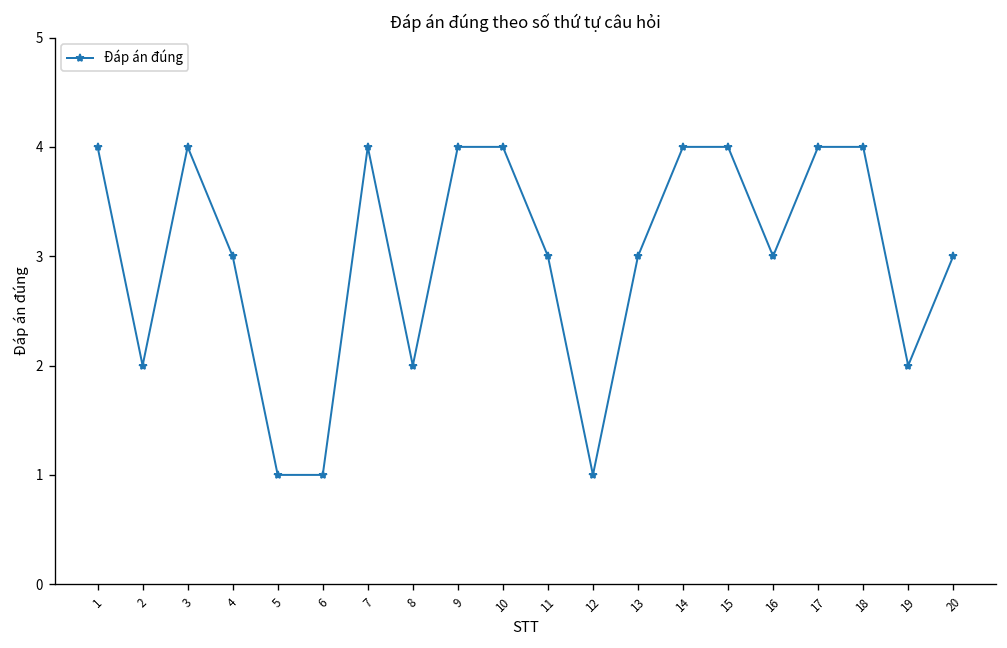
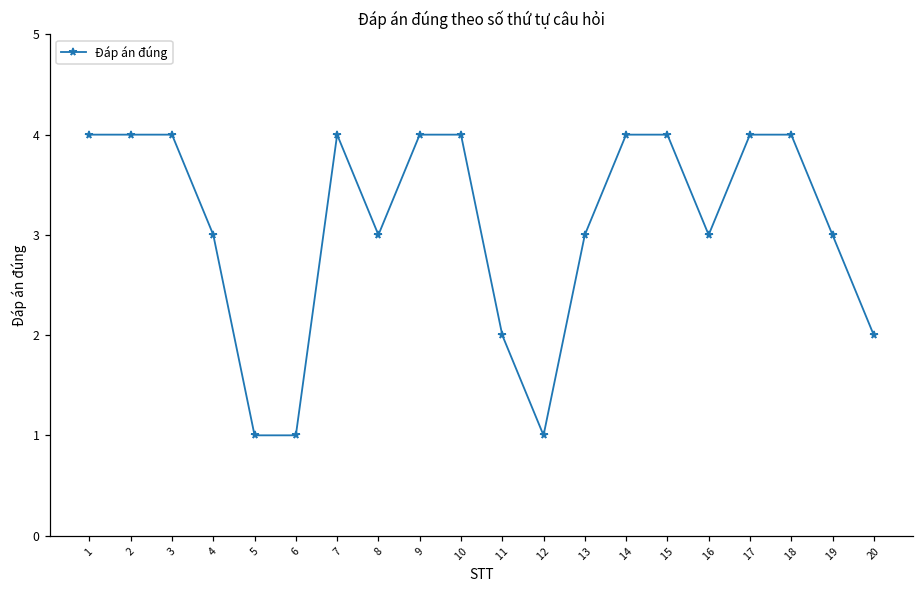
2: 2 -> 4
8: 2 -> 3
11: 3 -> 2
19: 2 -> 3
20: 3 -> 2
